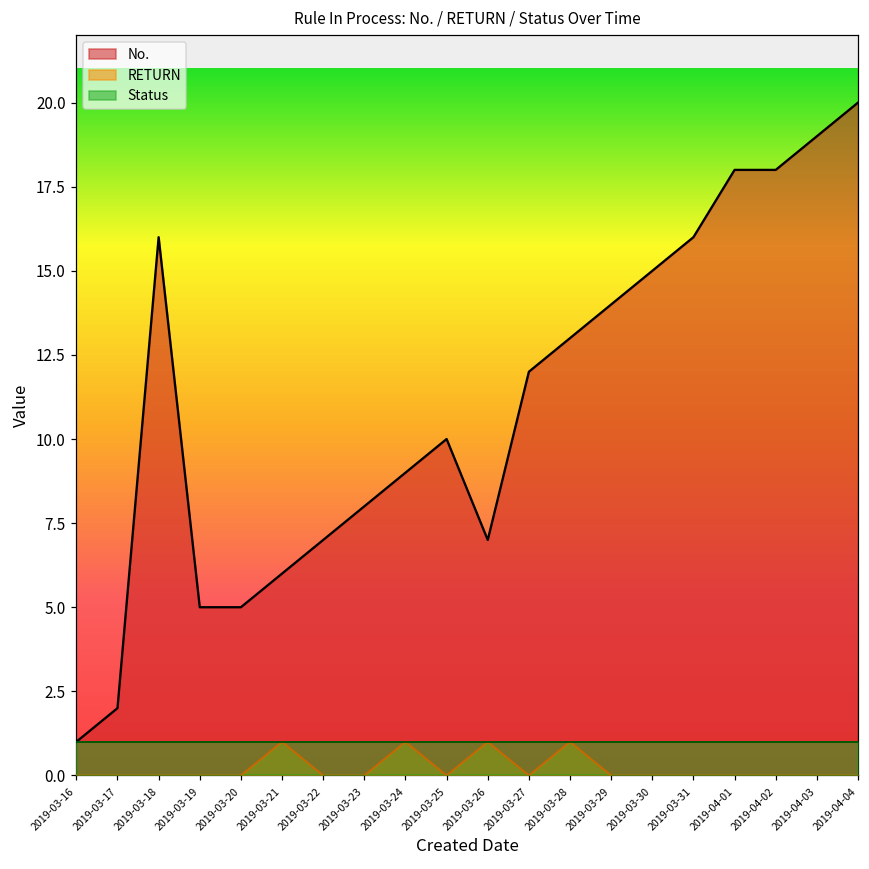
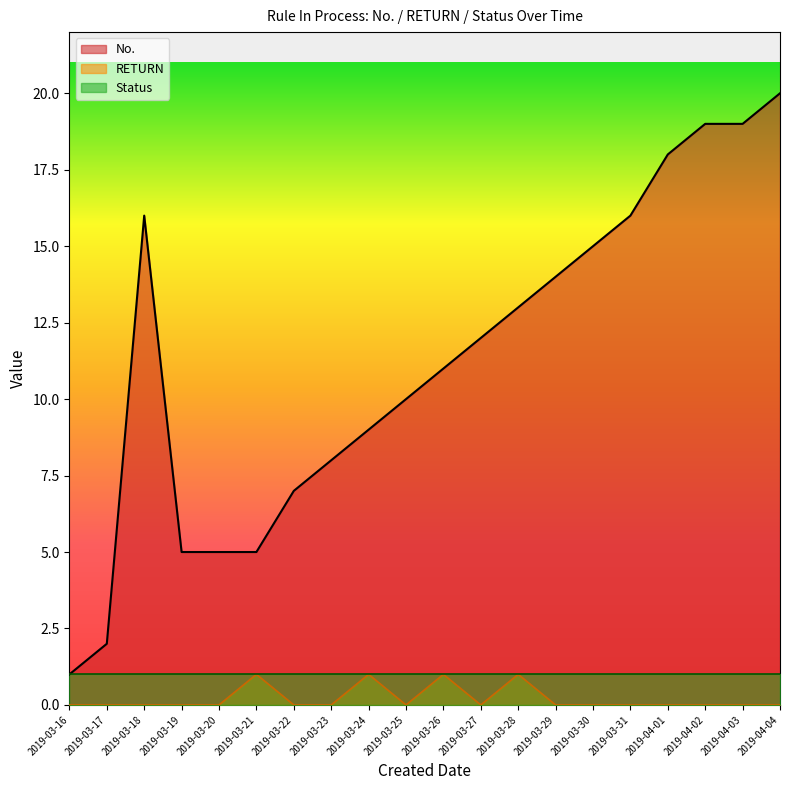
No., 2019-03-21: 6 -> 5
No., 2019-03-26: 7 -> 11
No., 2019-04-02: 18 -> 19
